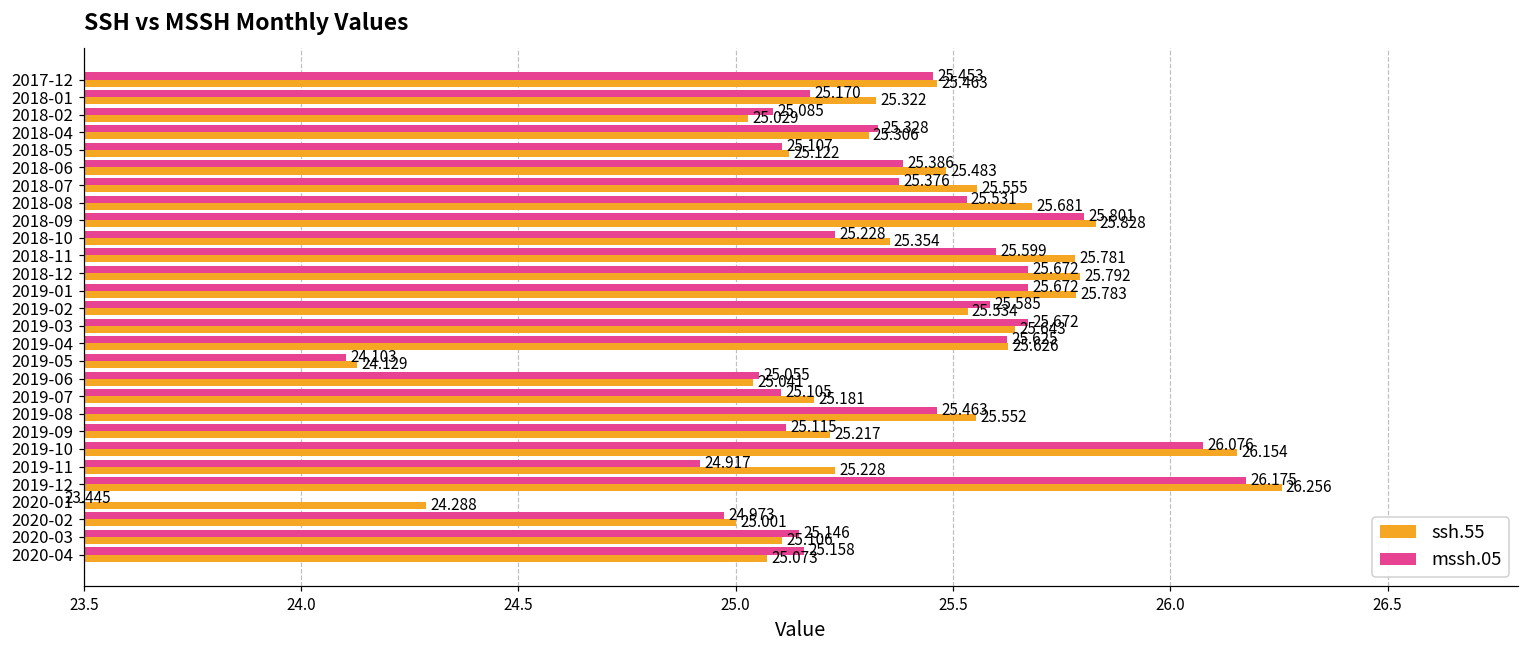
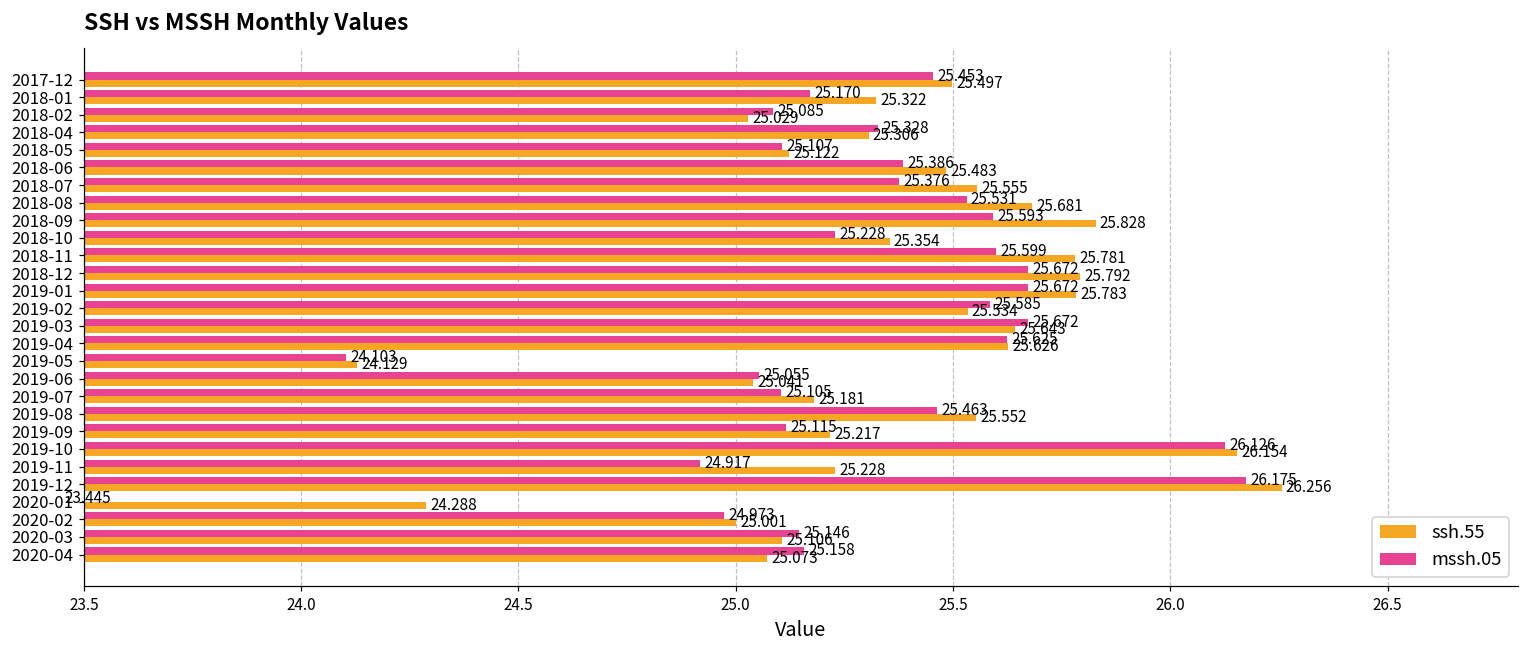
ssh.55, 2017-12: 25.463 -> 25.497
mssh.05, 2018-09: 25.801 -> 25.593
mssh.05, 2019-10: 26.076 -> 26.126
